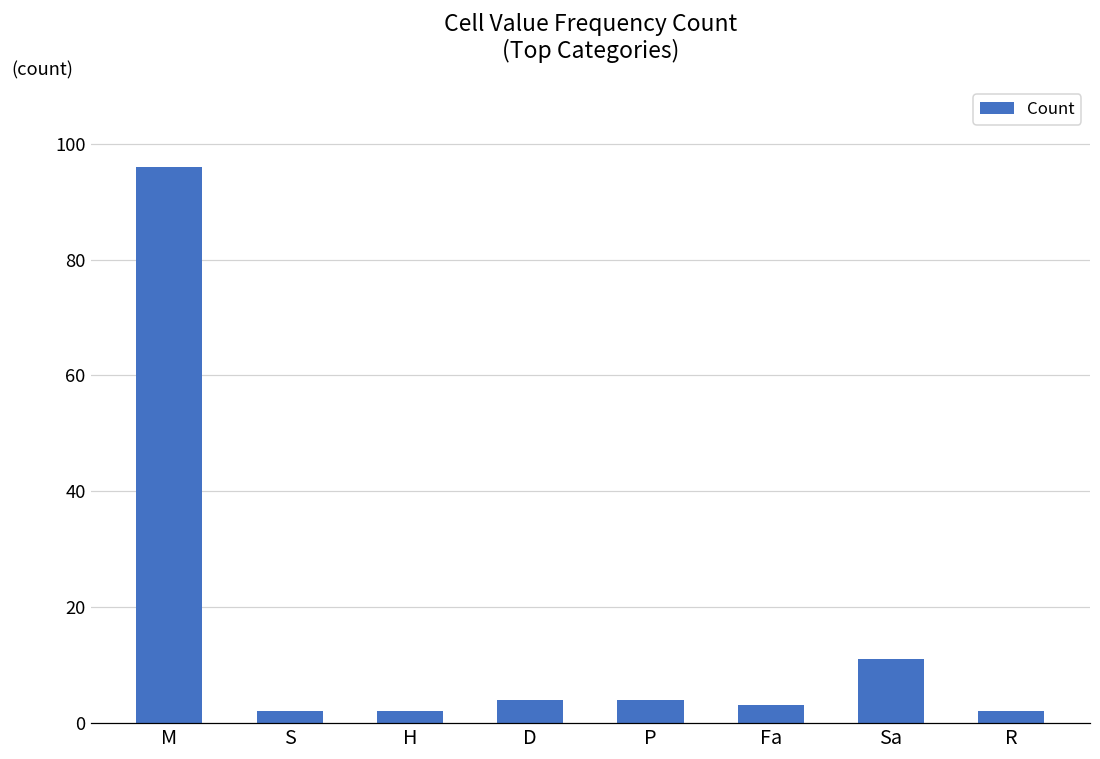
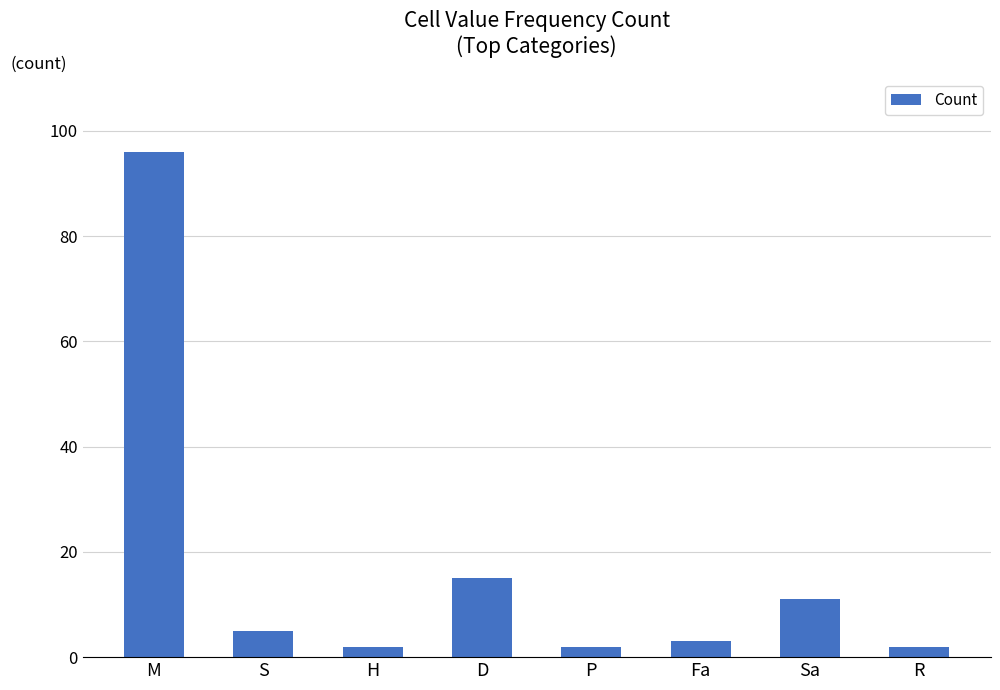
S: 2 -> 5
D: 4 -> 15
P: 4 -> 2
